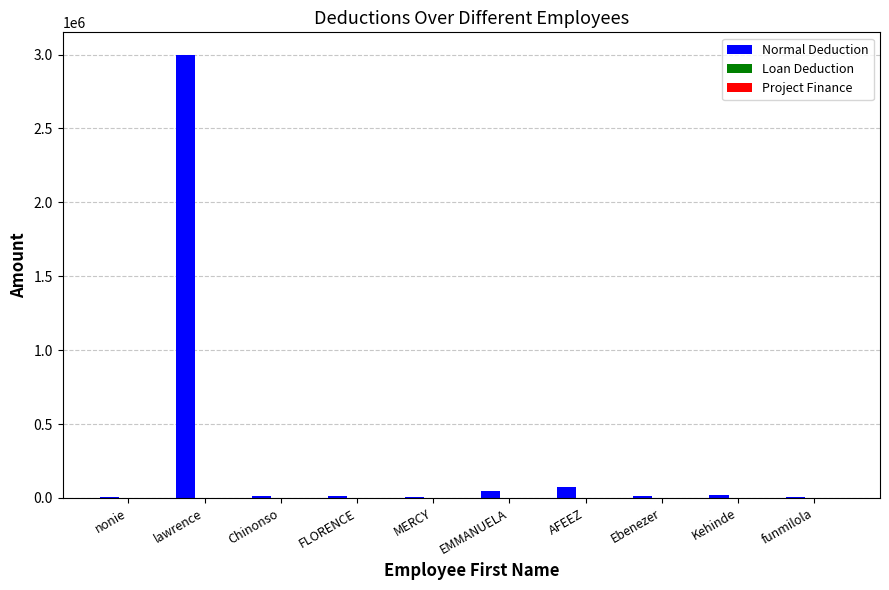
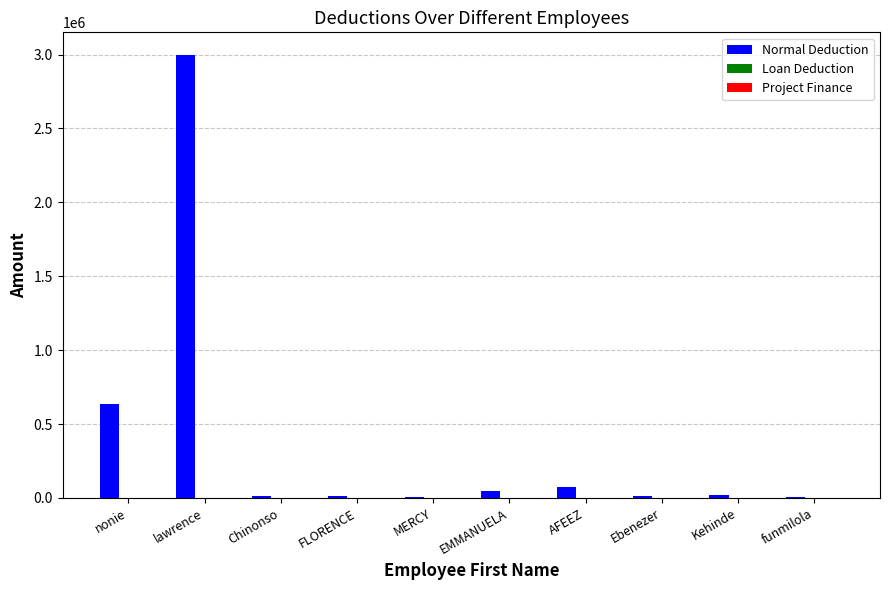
Normal Deduction, nonie: 10000 -> 630000
